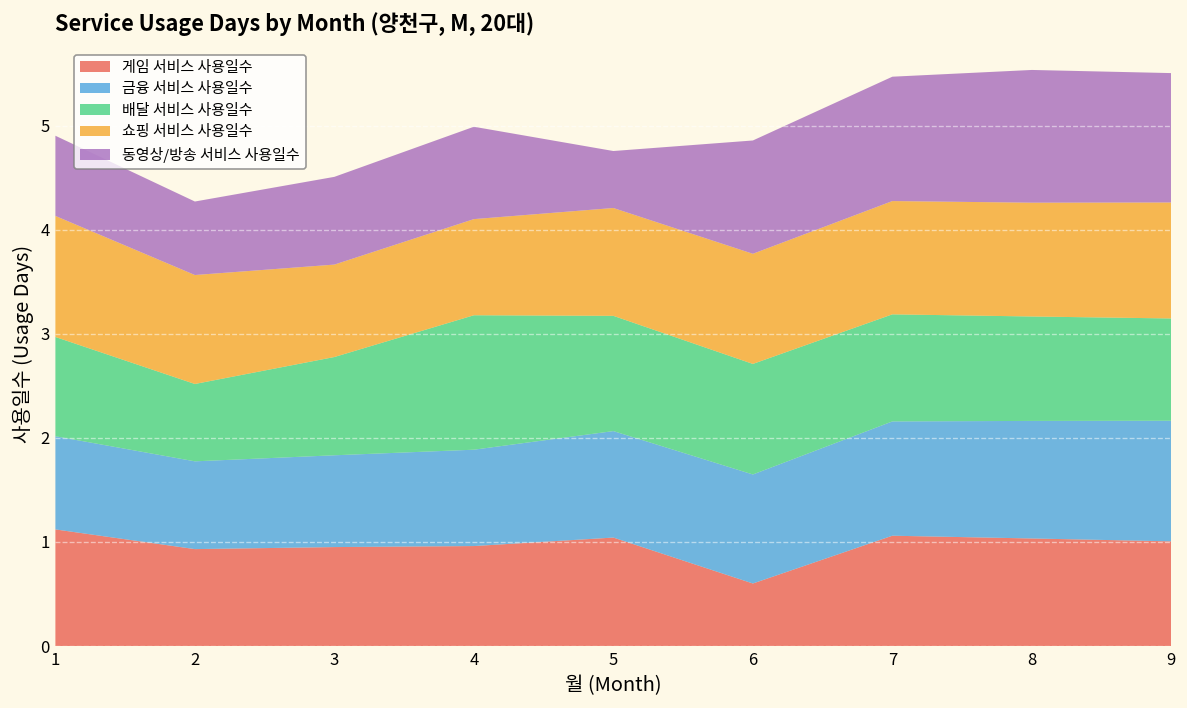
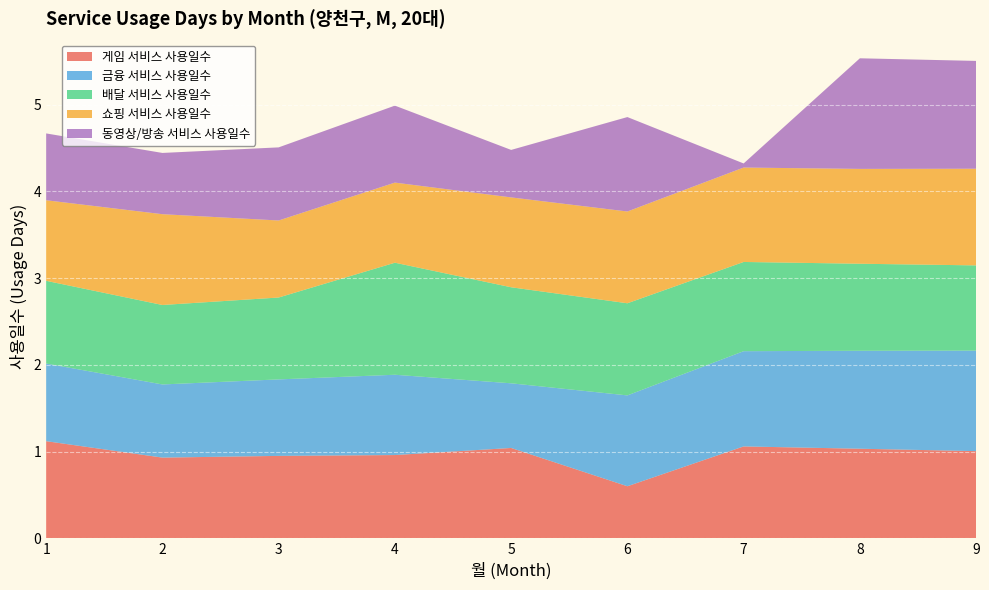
쇼핑 서비스 사용일수, 1: 1.2 -> 0.9
배달 서비스 사용일수, 2: 0.7 -> 0.9
금융 서비스 사용일수, 5: 1.0 -> 0.7
동영상/방송 서비스 사용일수, 7: 1.2 -> 0.0
